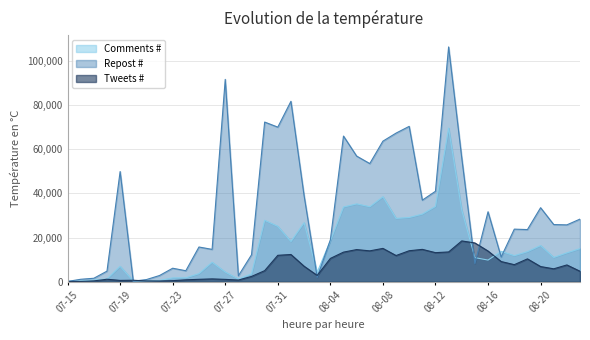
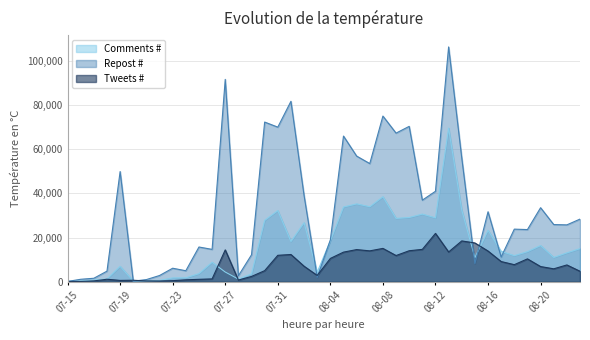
Tweets #, 07-27: 1,000 -> 14,000
Comments #, 07-31: 25,000 -> 32,000
Repost #, 08-08: 64,000 -> 75,000
Comments #, 08-12: 34,000 -> 29,000
Tweets #, 08-12: 13,000 -> 22,000
Comments #, 08-16: 10,000 -> 23,000
